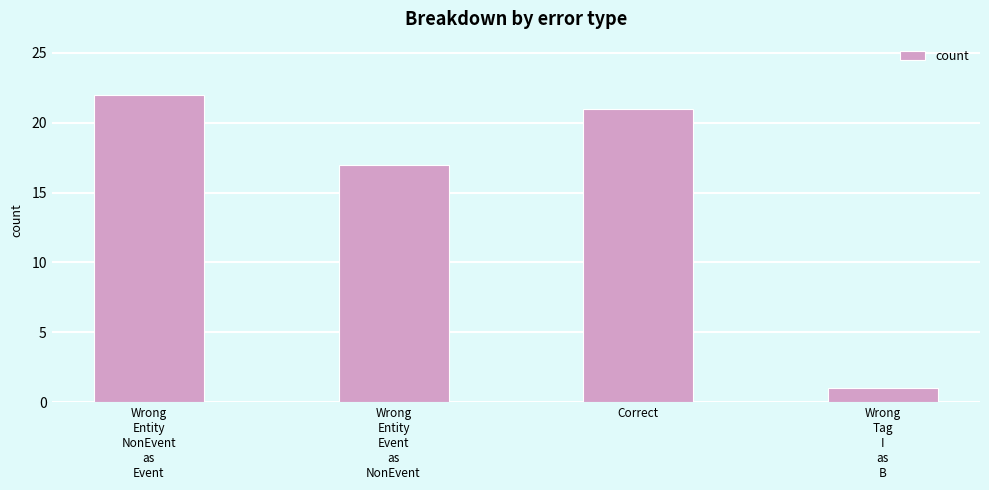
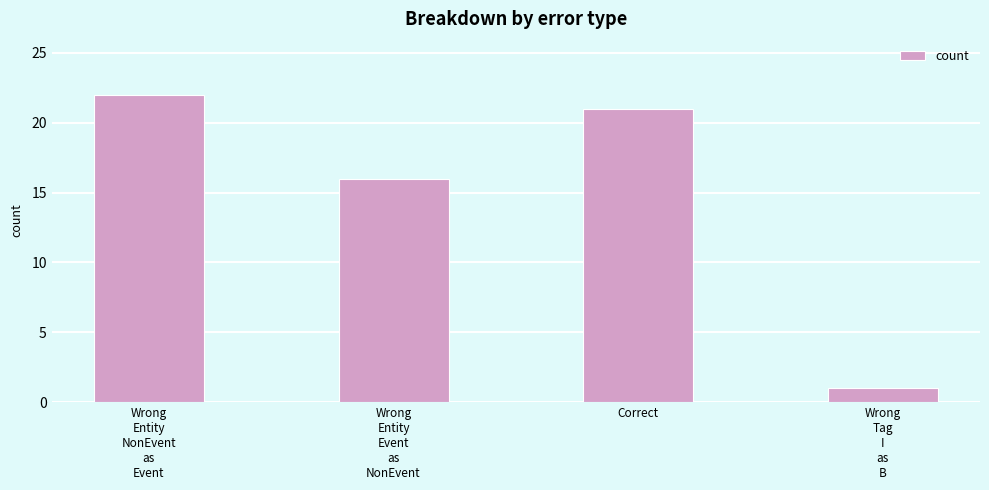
Wrong Entity Event as NonEvent: 17 -> 16
